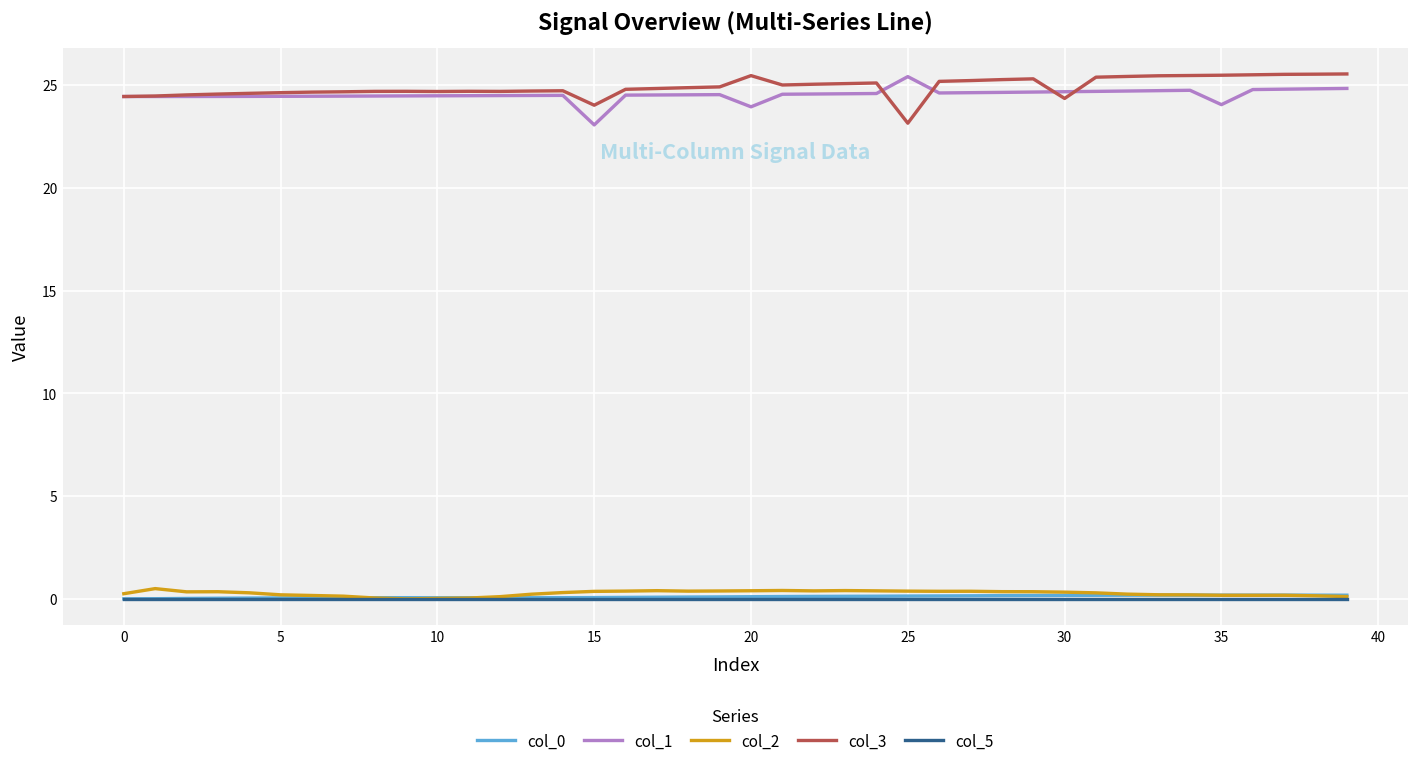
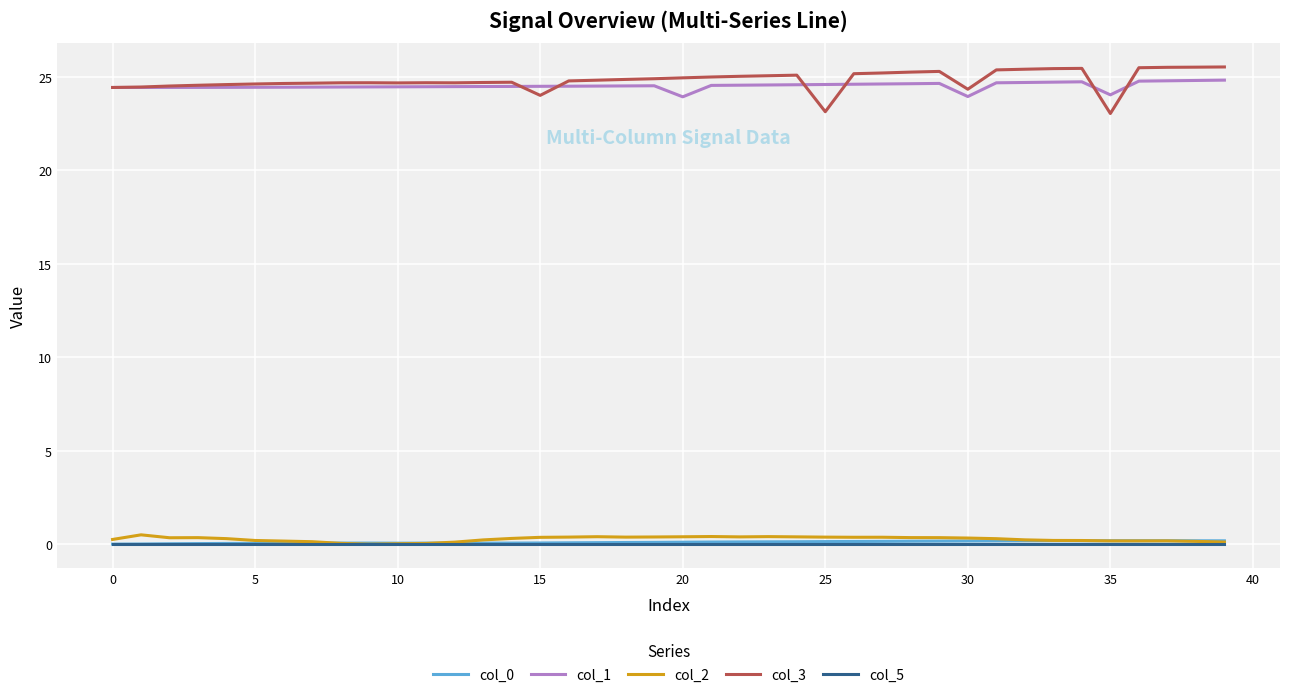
col_1, 15: 23.1 -> 24.5
col_3, 20: 25.5 -> 25.0
col_1, 25: 25.4 -> 24.6
col_1, 30: 24.7 -> 24.0
col_3, 35: 25.5 -> 23.1
